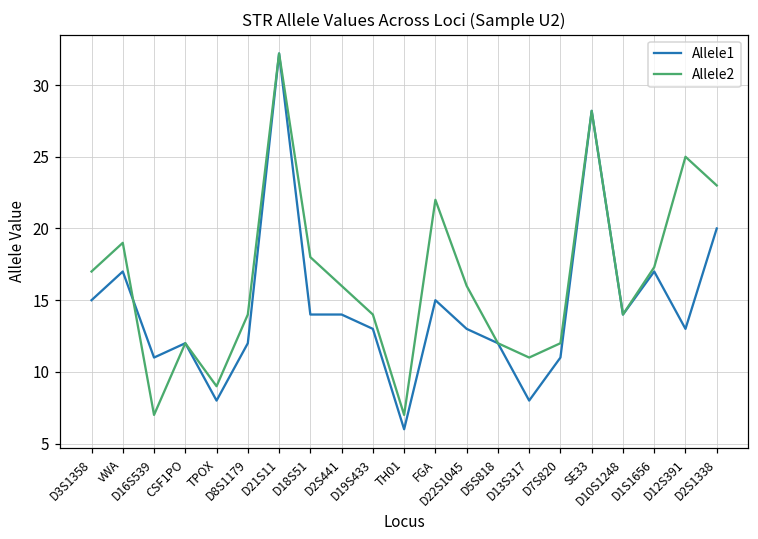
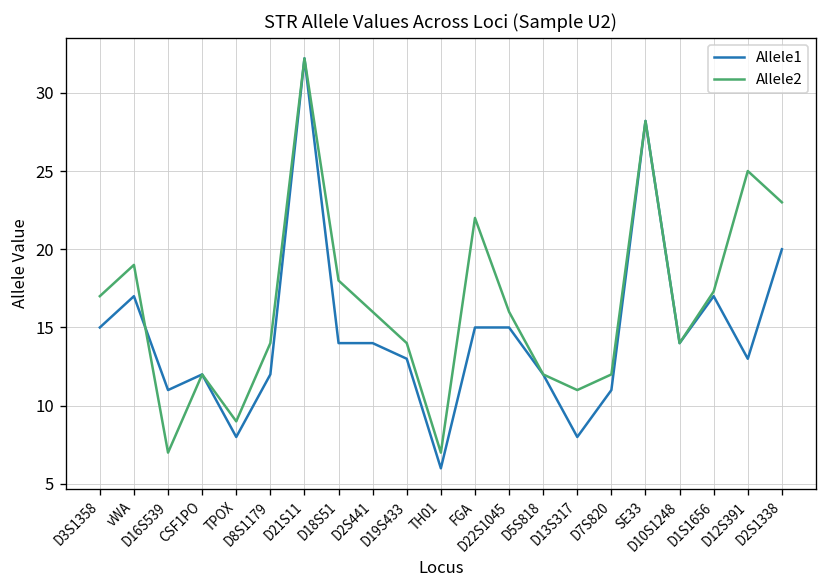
Allele1, D22S1045: 13 -> 15
